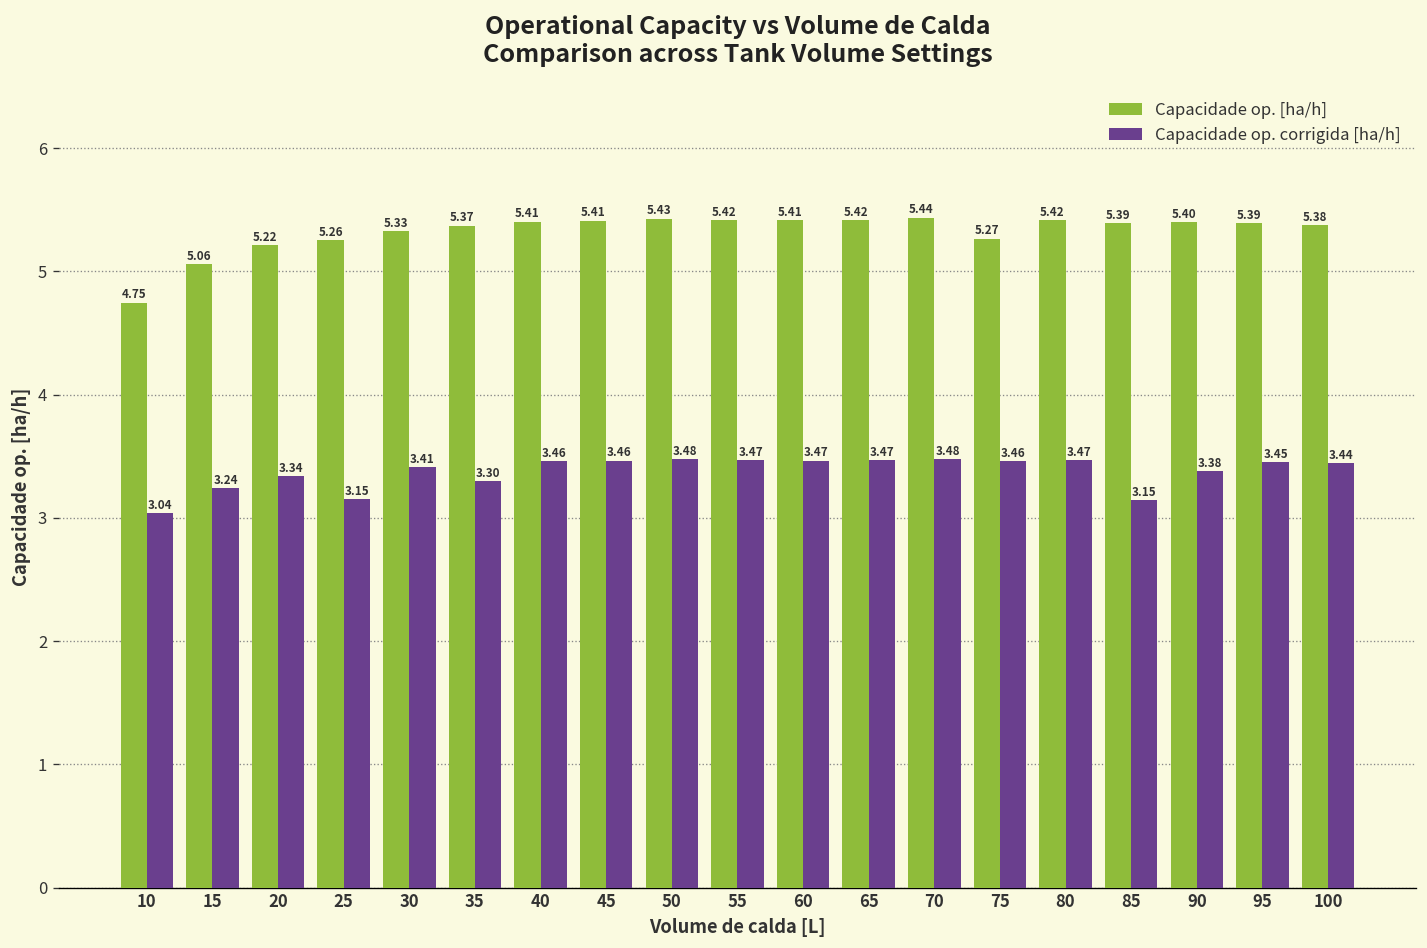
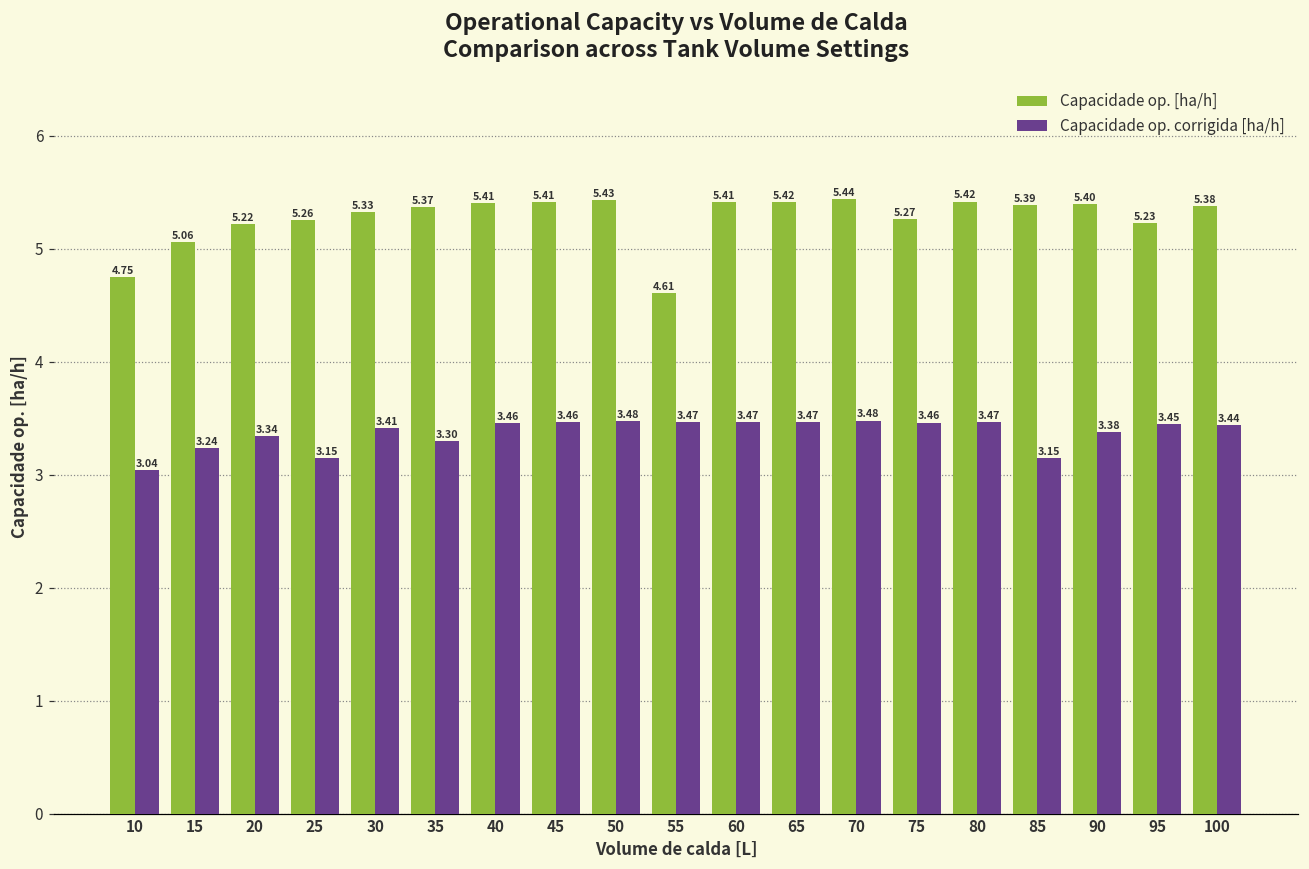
Capacidade op. [ha/h], 55: 5.42 -> 4.61
Capacidade op. [ha/h], 95: 5.39 -> 5.23
